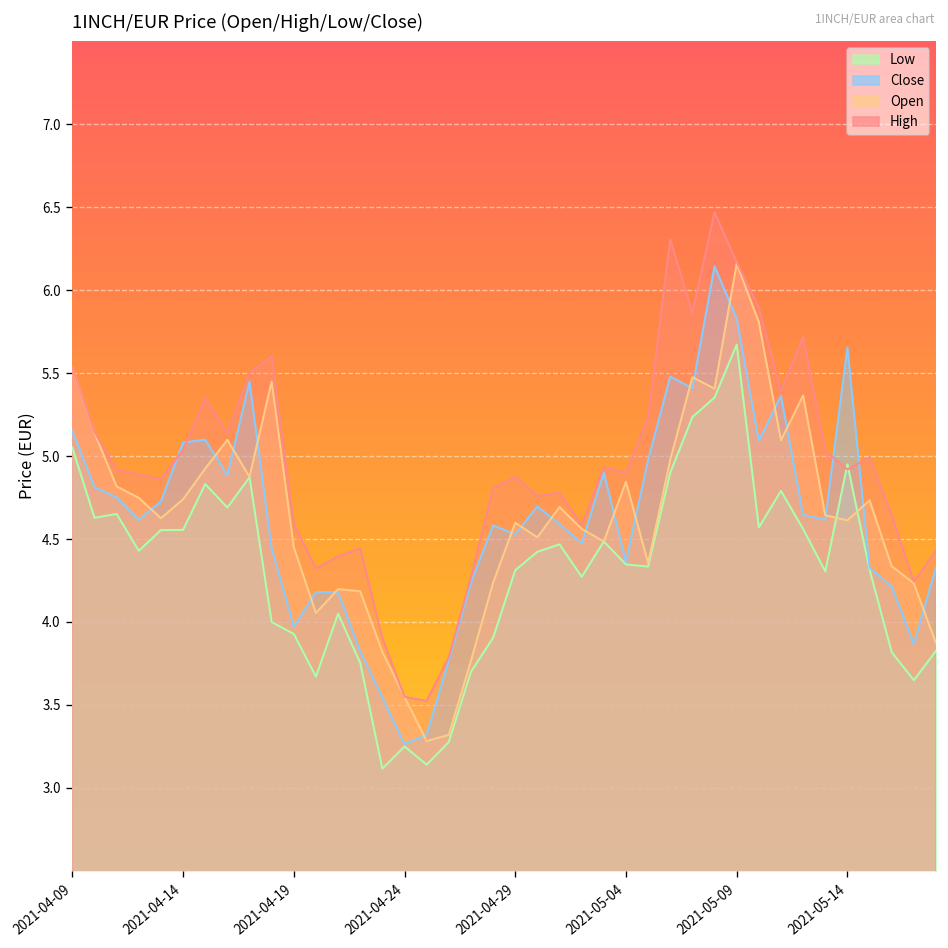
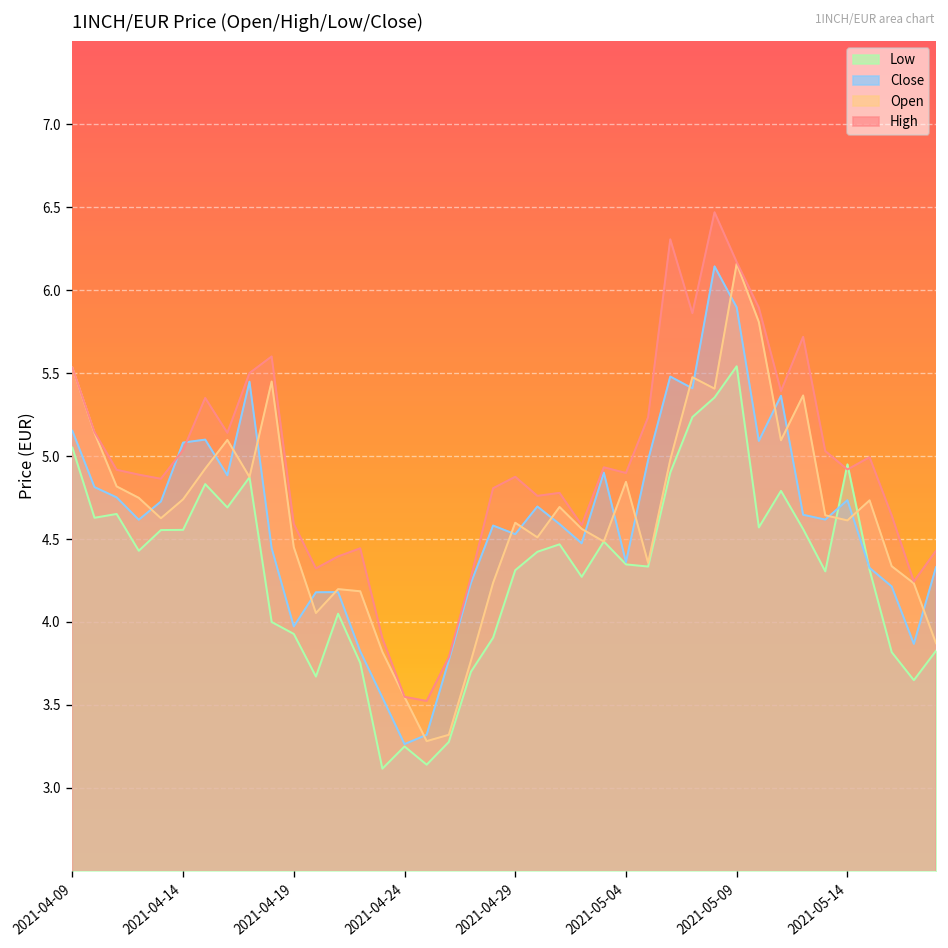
Low, 2021-05-09: 5.67 -> 5.54
Close, 2021-05-09: 5.83 -> 5.90
Close, 2021-05-14: 5.65 -> 4.73
